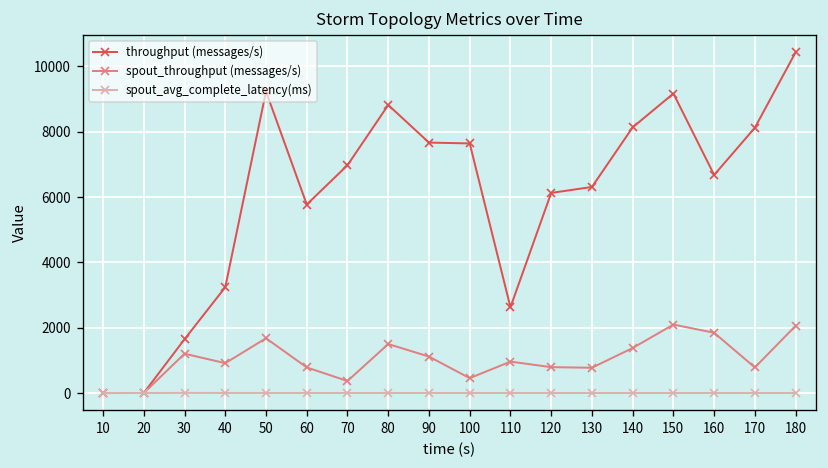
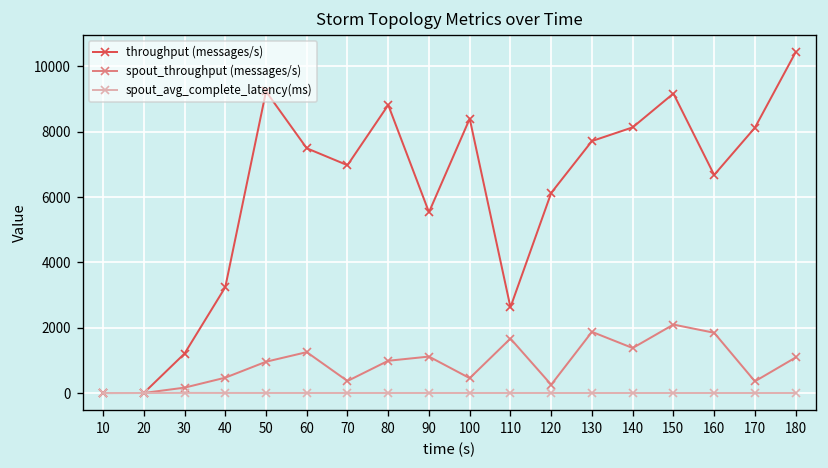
throughput (messages/s), 30: 1600 -> 1200
spout_throughput (messages/s), 30: 1200 -> 200
spout_throughput (messages/s), 40: 900 -> 500
spout_throughput (messages/s), 50: 1700 -> 1000
throughput (messages/s), 60: 5800 -> 7500
spout_throughput (messages/s), 60: 800 -> 1300
spout_throughput (messages/s), 80: 1500 -> 1000
throughput (messages/s), 90: 7700 -> 5500
throughput (messages/s), 100: 7600 -> 8400
spout_throughput (messages/s), 110: 1000 -> 1700
spout_throughput (messages/s), 120: 800 -> 300
throughput (messages/s), 130: 6300 -> 7700
spout_throughput (messages/s), 130: 800 -> 1900
spout_throughput (messages/s), 170: 800 -> 400
spout_throughput (messages/s), 180: 2100 -> 1100
